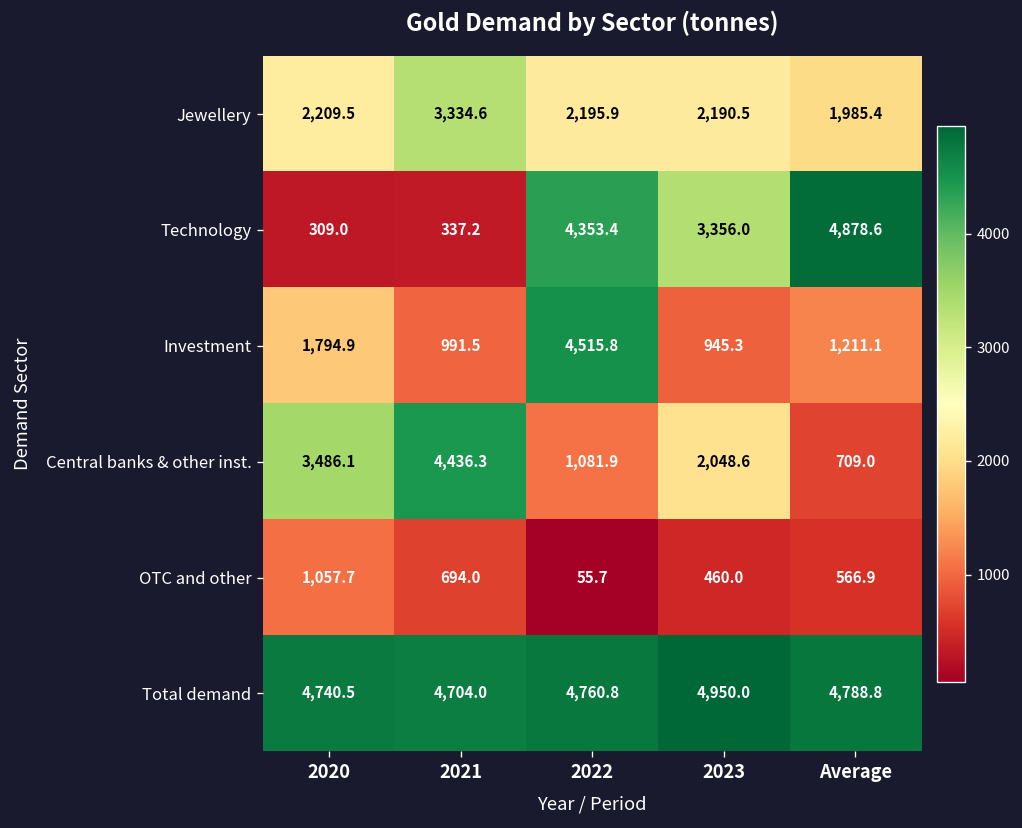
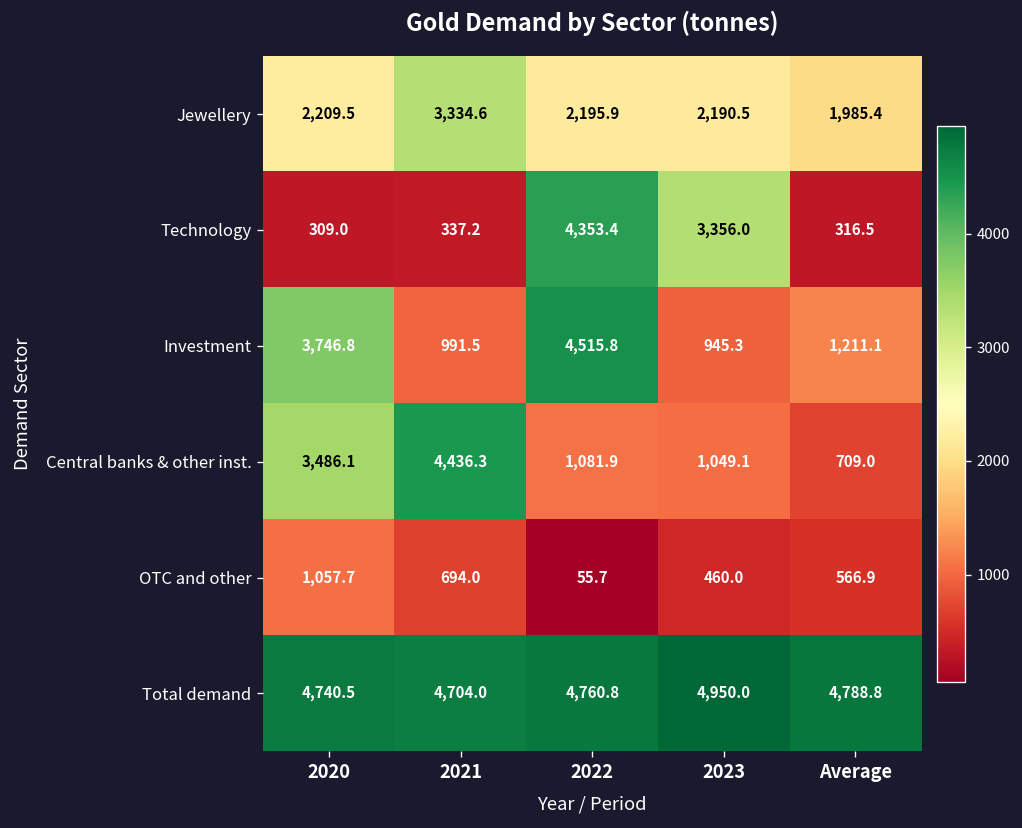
Technology, Average: 4,878.6 -> 316.5
Investment, 2020: 1,794.9 -> 3,746.8
Central banks & other inst., 2023: 2,048.6 -> 1,049.1
